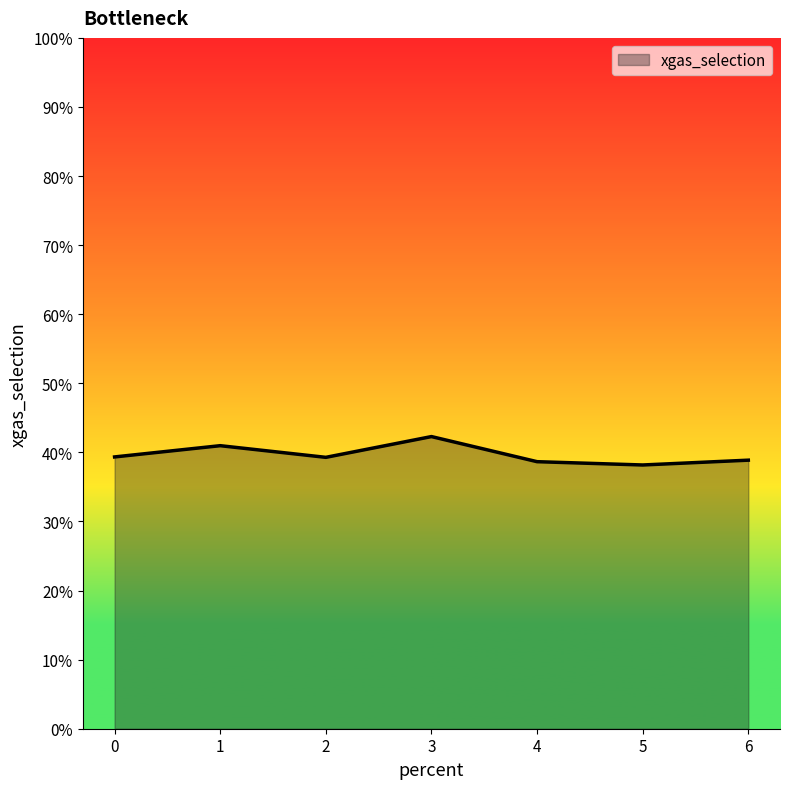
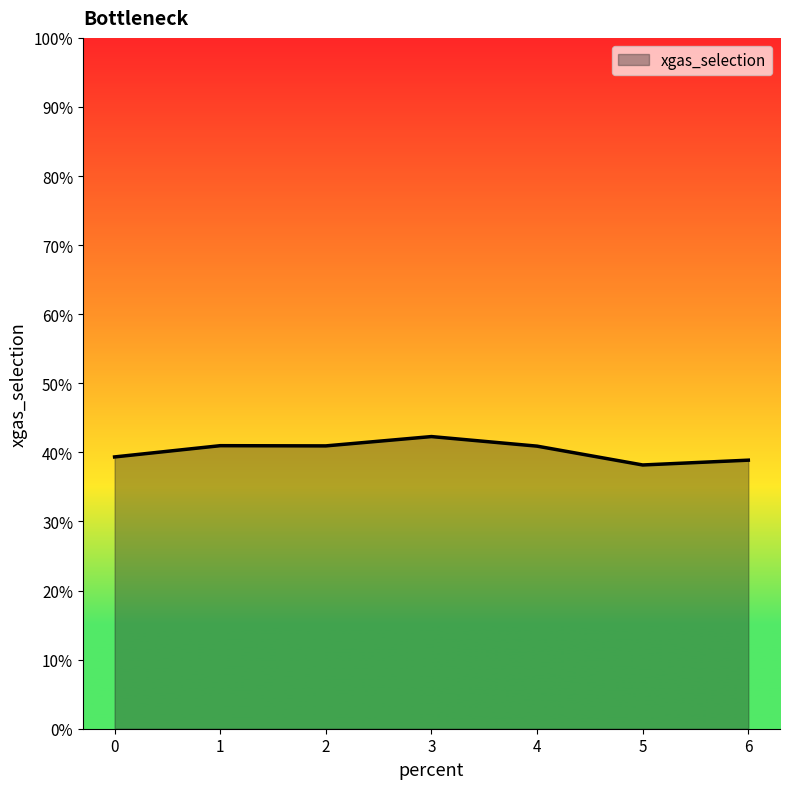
2: 39% -> 41%
4: 39% -> 41%
